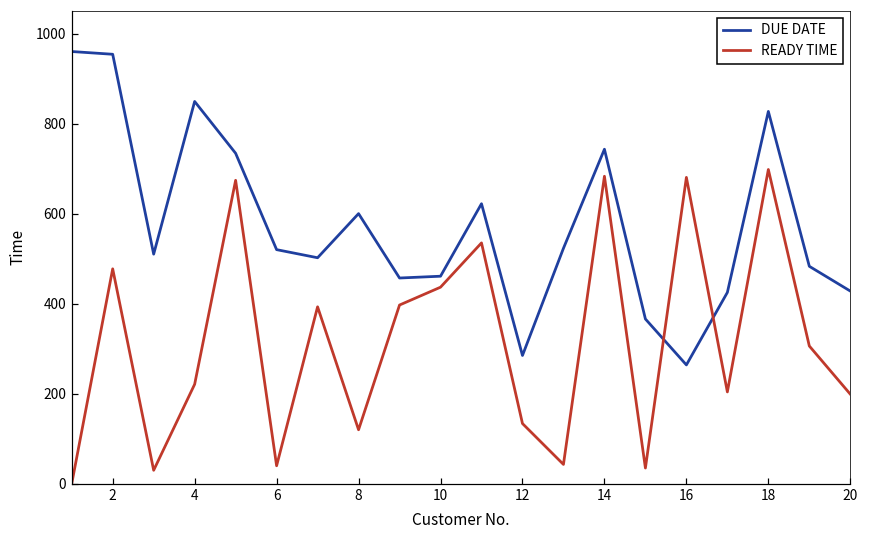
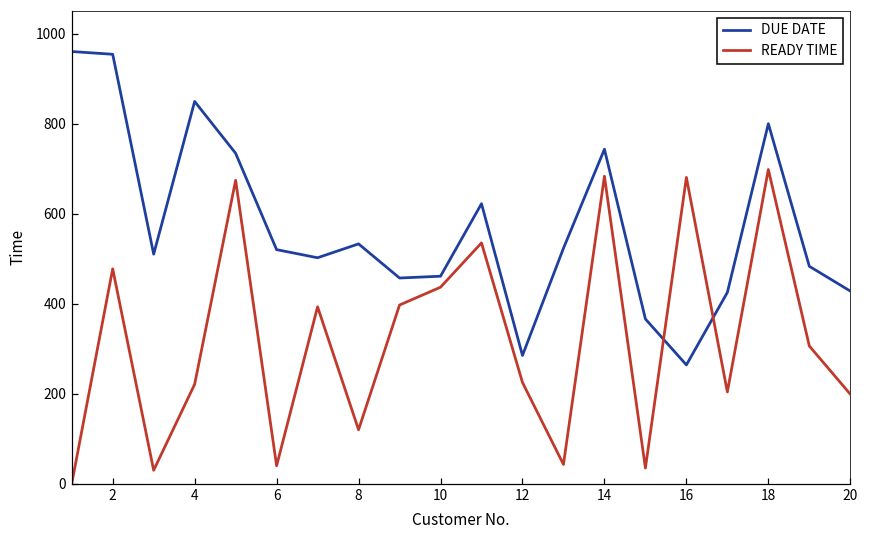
DUE DATE, 8: 600 -> 530
READY TIME, 12: 130 -> 230
DUE DATE, 18: 830 -> 800
